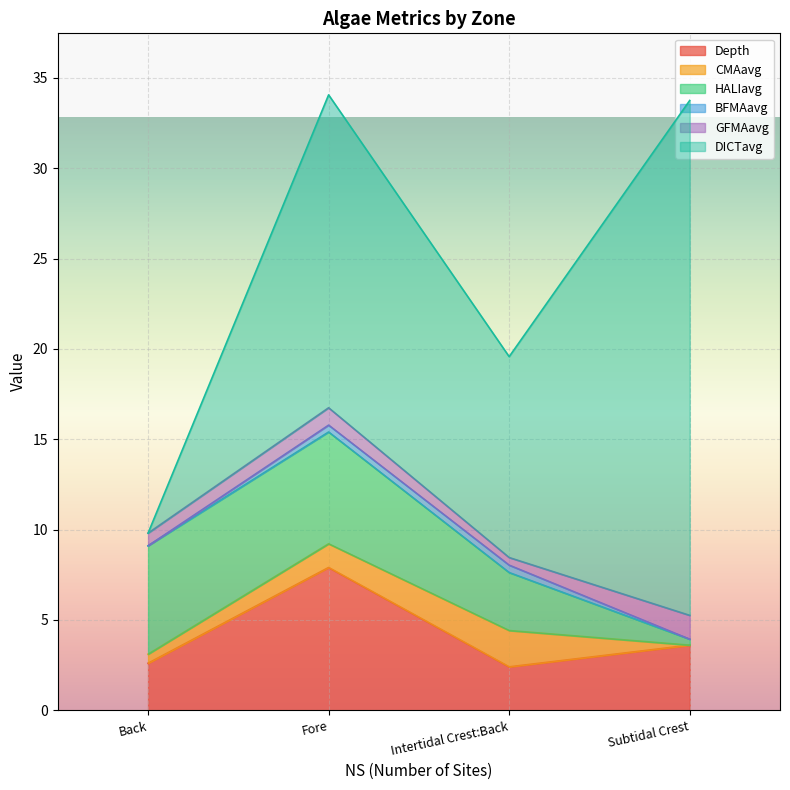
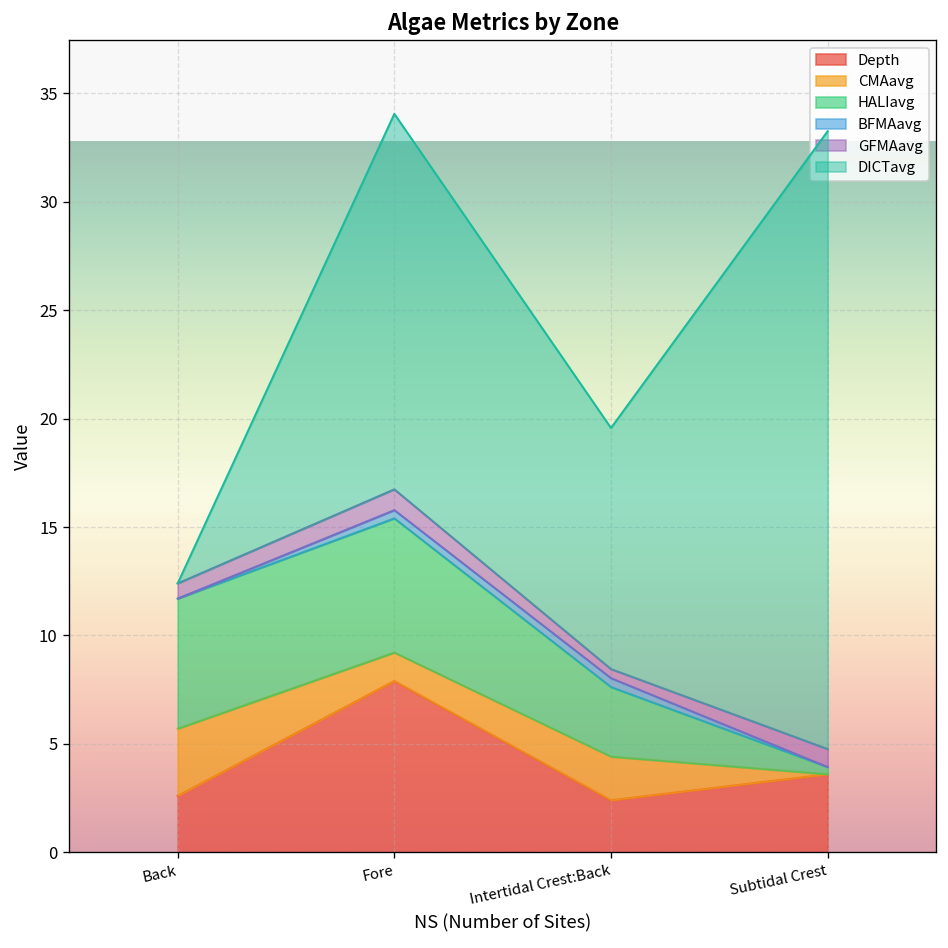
CMAavg, Back: 0.5 -> 3.1
GFMAavg, Subtidal Crest: 1.3 -> 0.8
